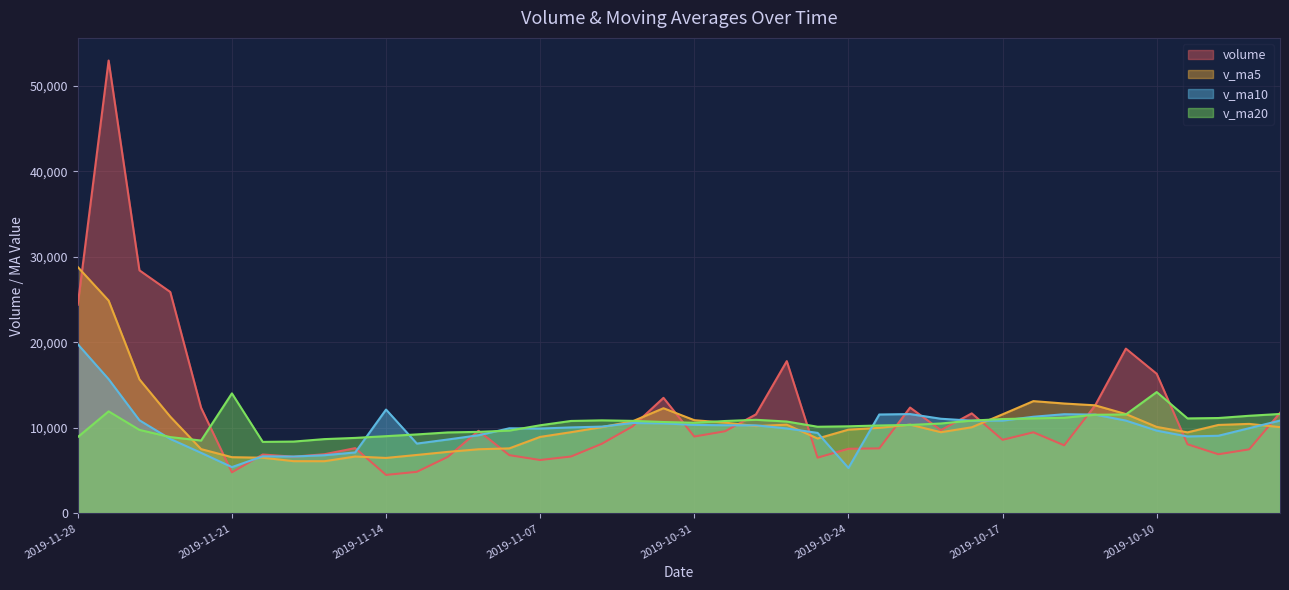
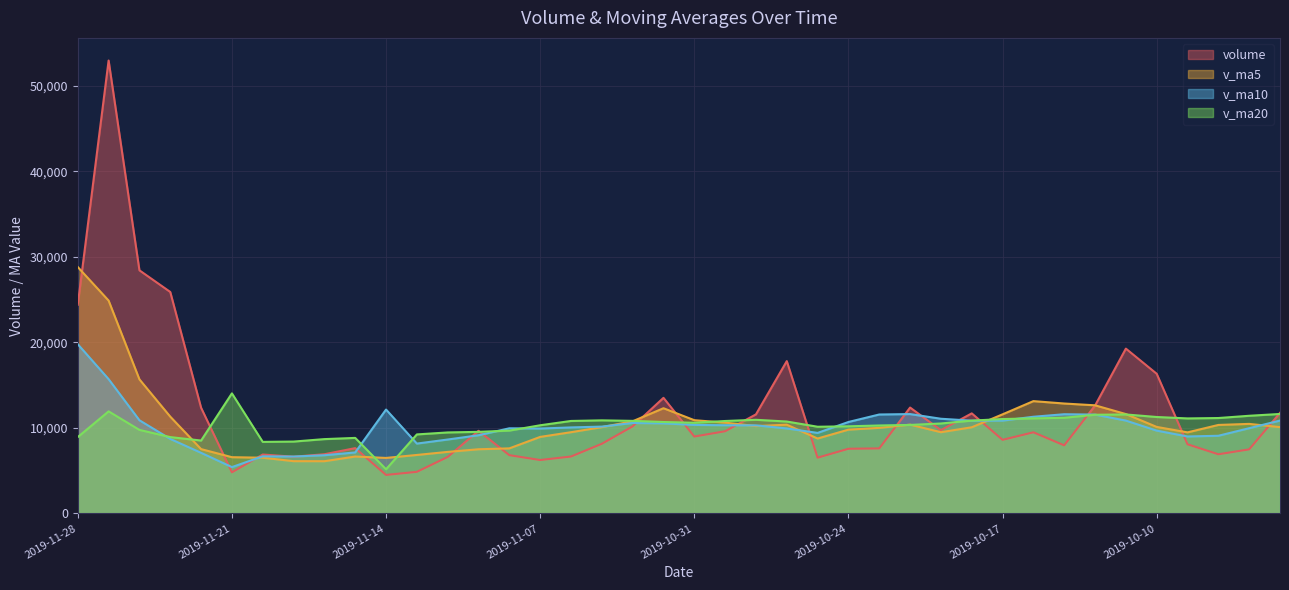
v_ma20, 2019-11-14: 9,000 -> 5,000
v_ma10, 2019-10-24: 5,000 -> 11,000
v_ma20, 2019-10-10: 14,000 -> 11,000
